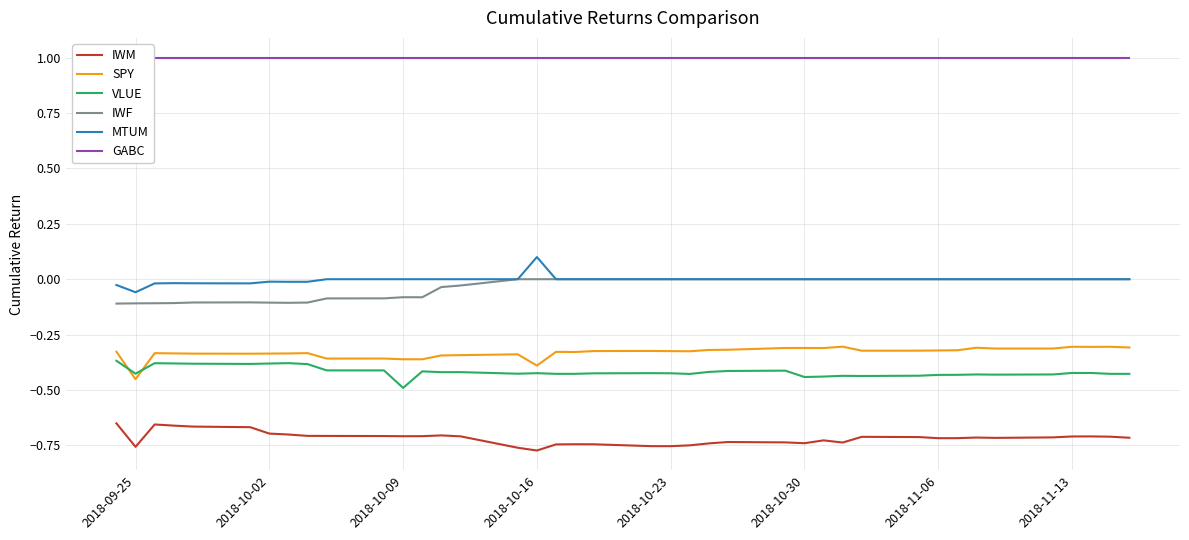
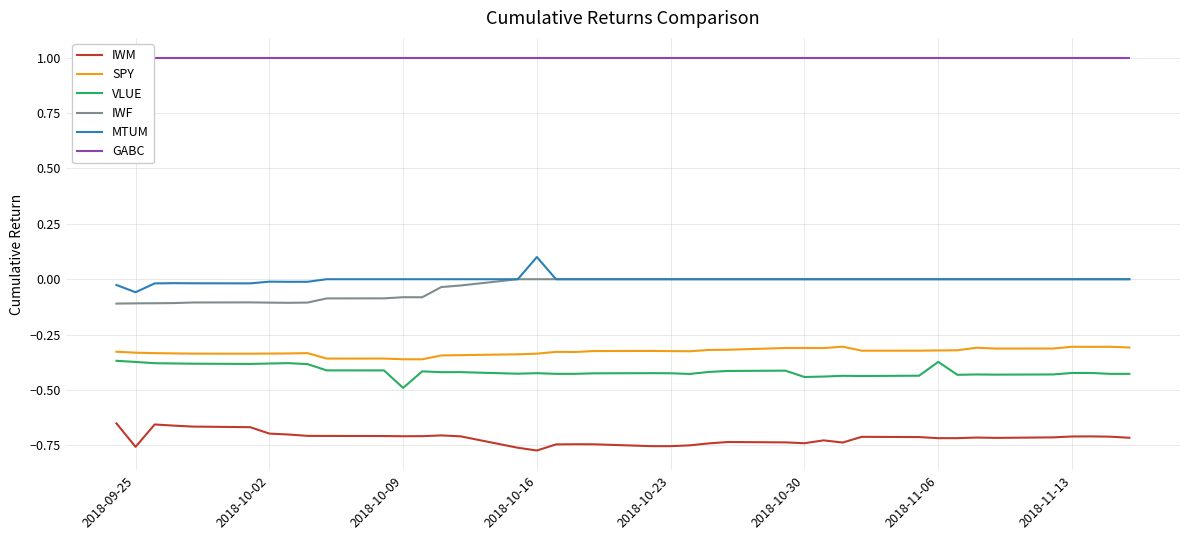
SPY, 2018-09-25: -0.45 -> -0.33
VLUE, 2018-09-25: -0.43 -> -0.37
SPY, 2018-10-16: -0.39 -> -0.34
VLUE, 2018-11-06: -0.43 -> -0.37
